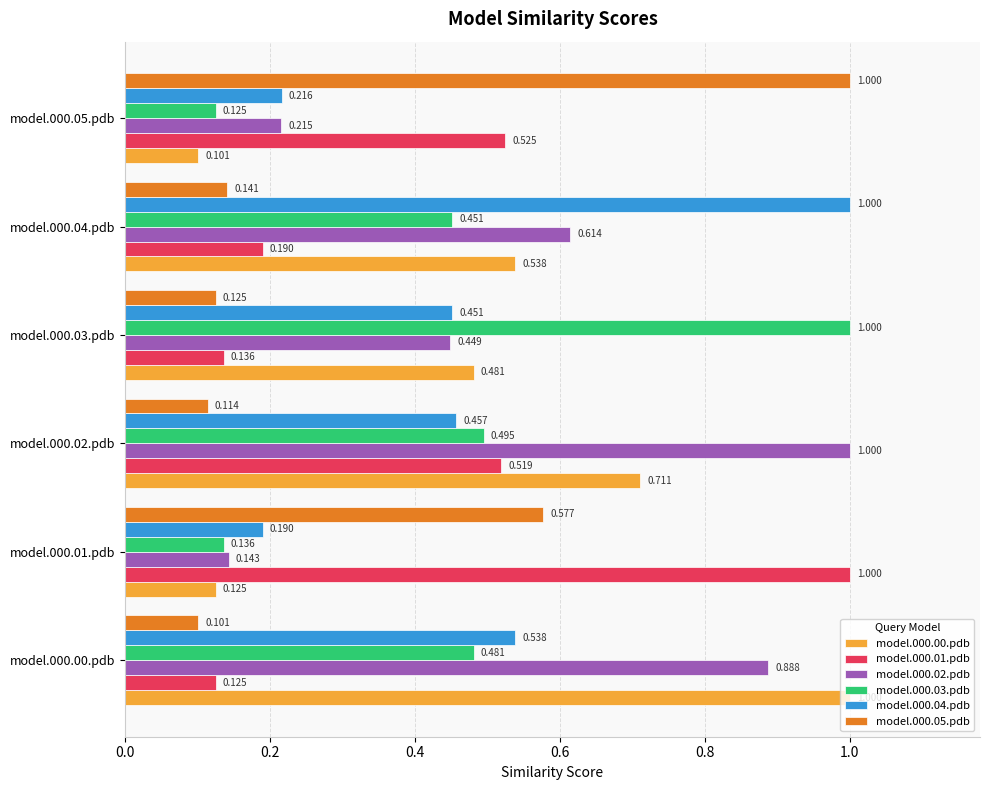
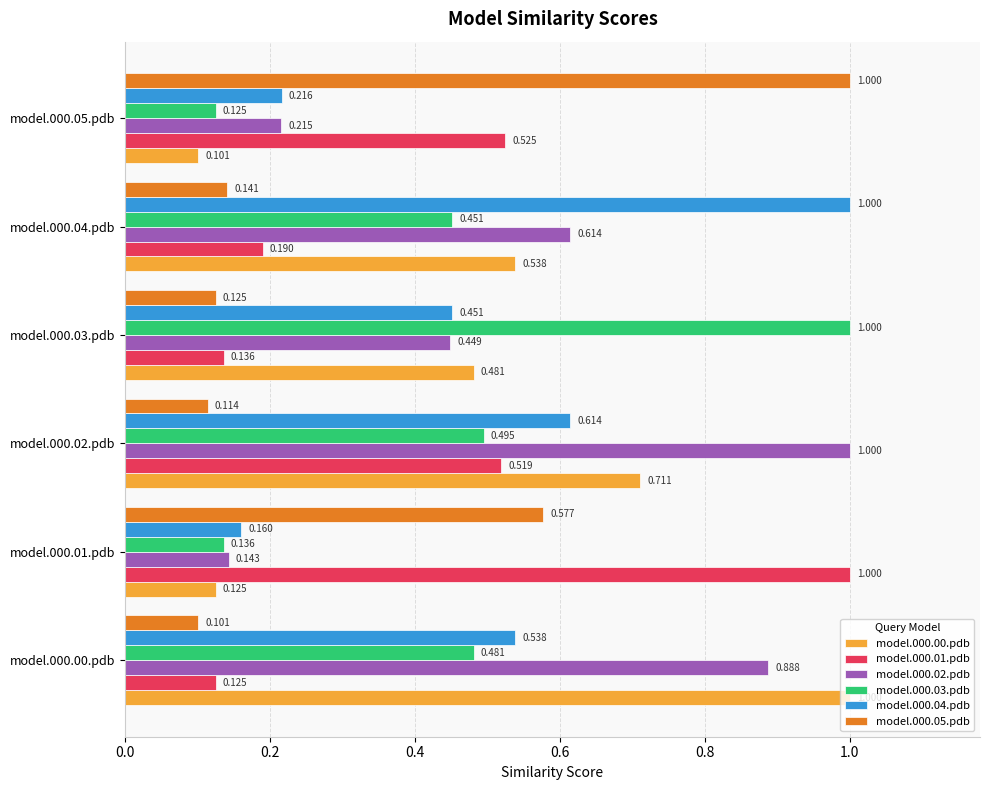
model.000.04.pdb, model.000.02.pdb: 0.457 -> 0.614
model.000.04.pdb, model.000.01.pdb: 0.190 -> 0.160
